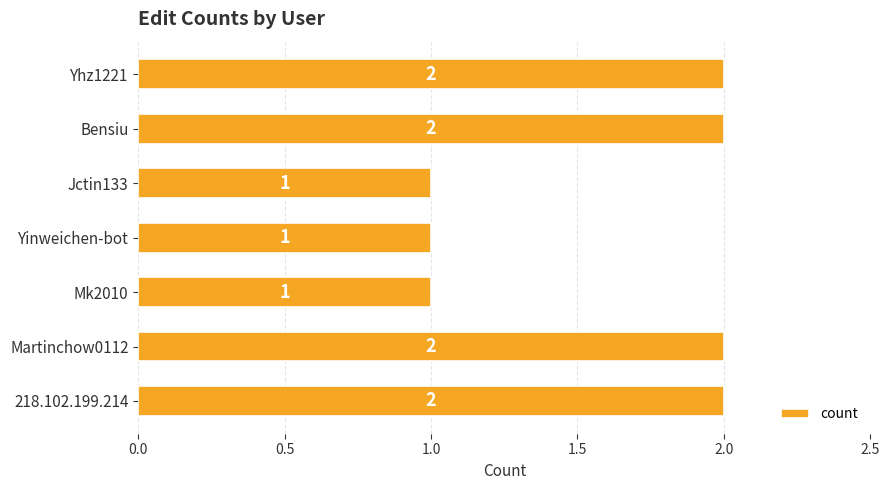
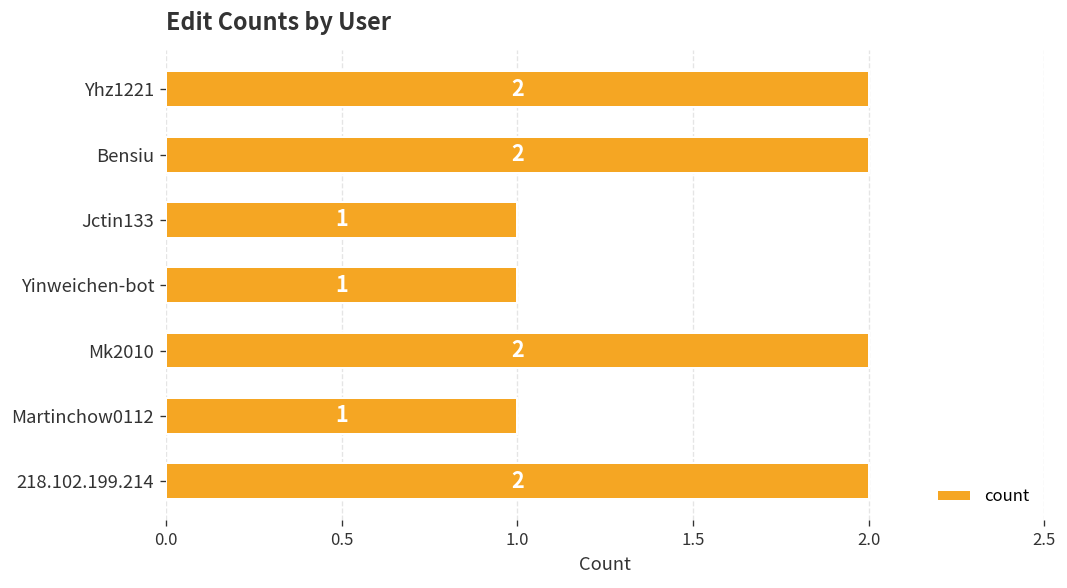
Mk2010: 1 -> 2
Martinchow0112: 2 -> 1
